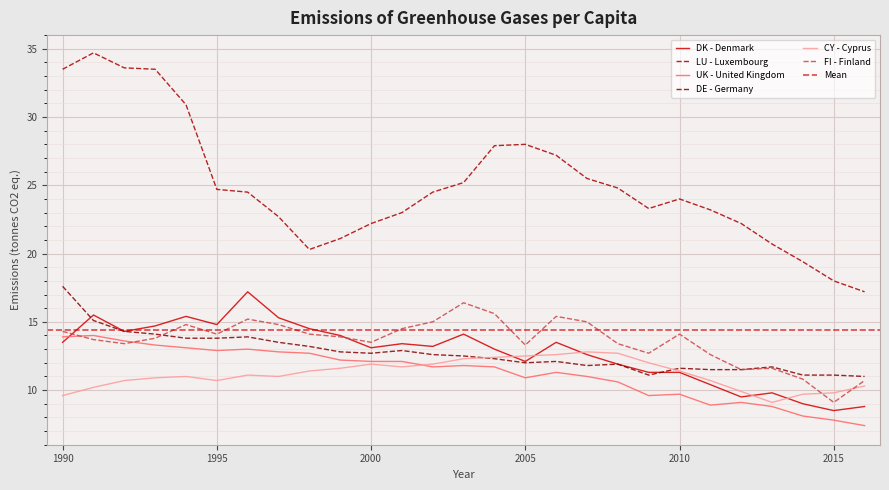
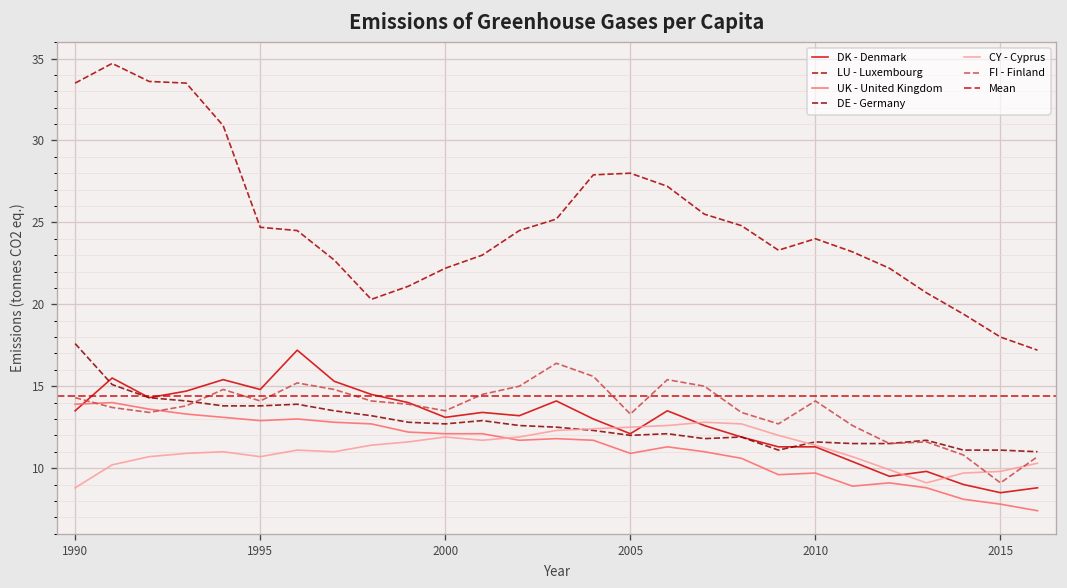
CY - Cyprus, 1990: 9.6 -> 8.8
